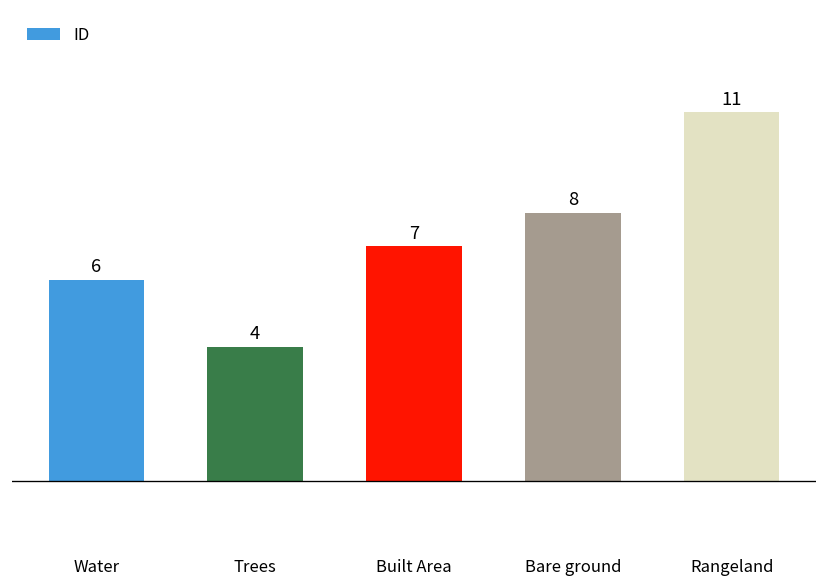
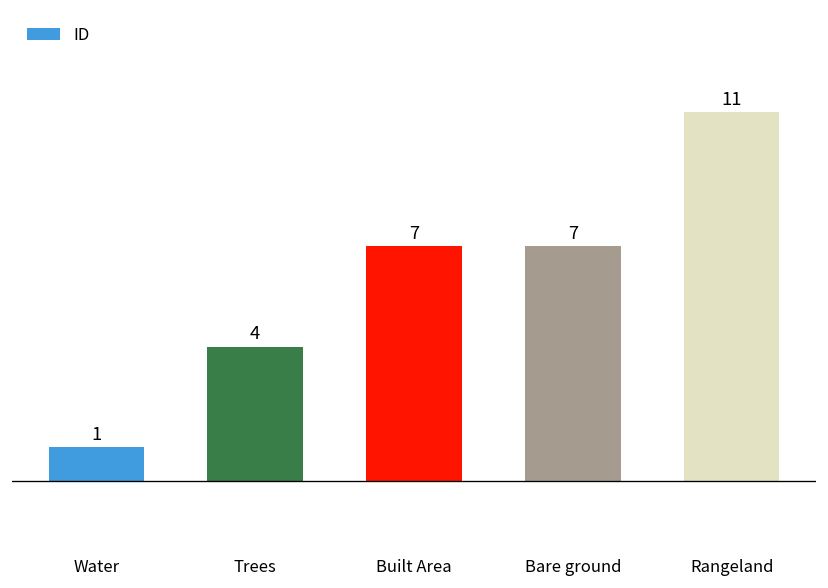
Water: 6 -> 1
Bare ground: 8 -> 7
